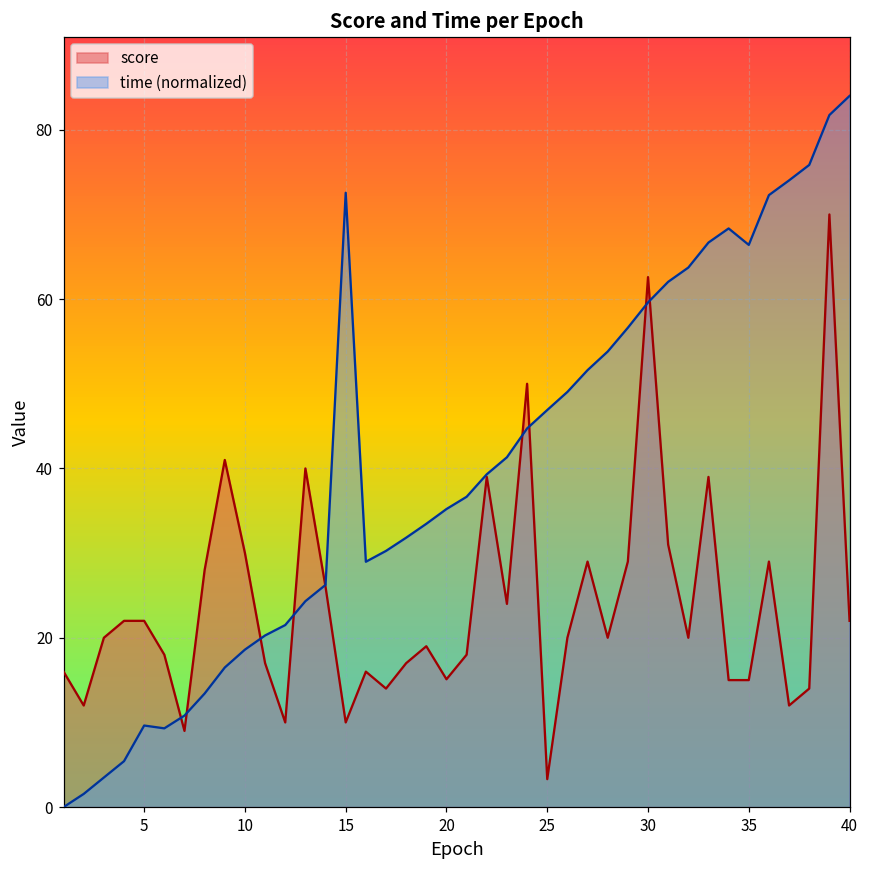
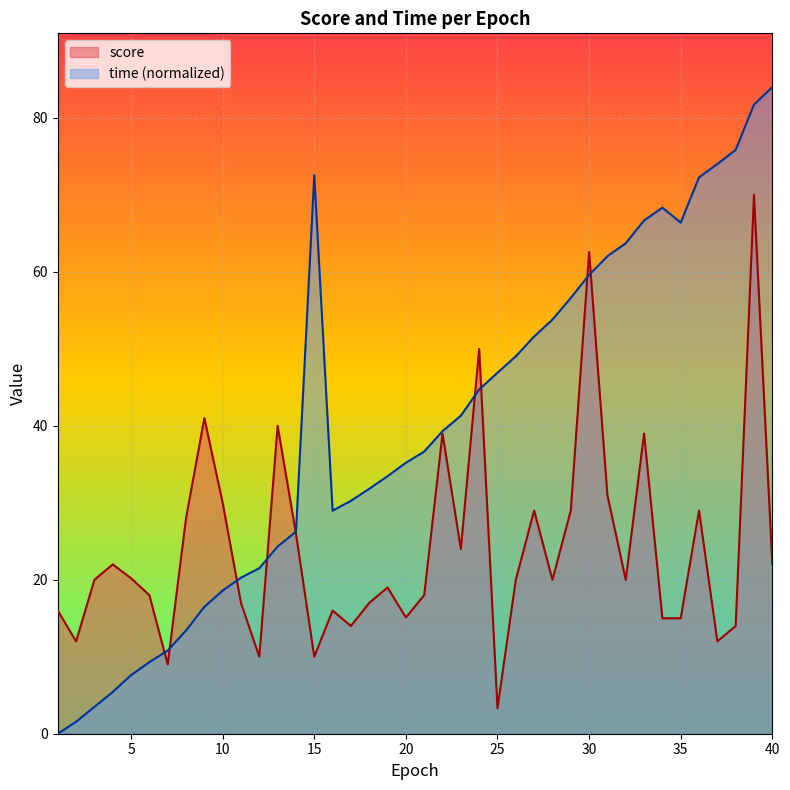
score, 5: 22 -> 20
time (normalized), 5: 10 -> 8
